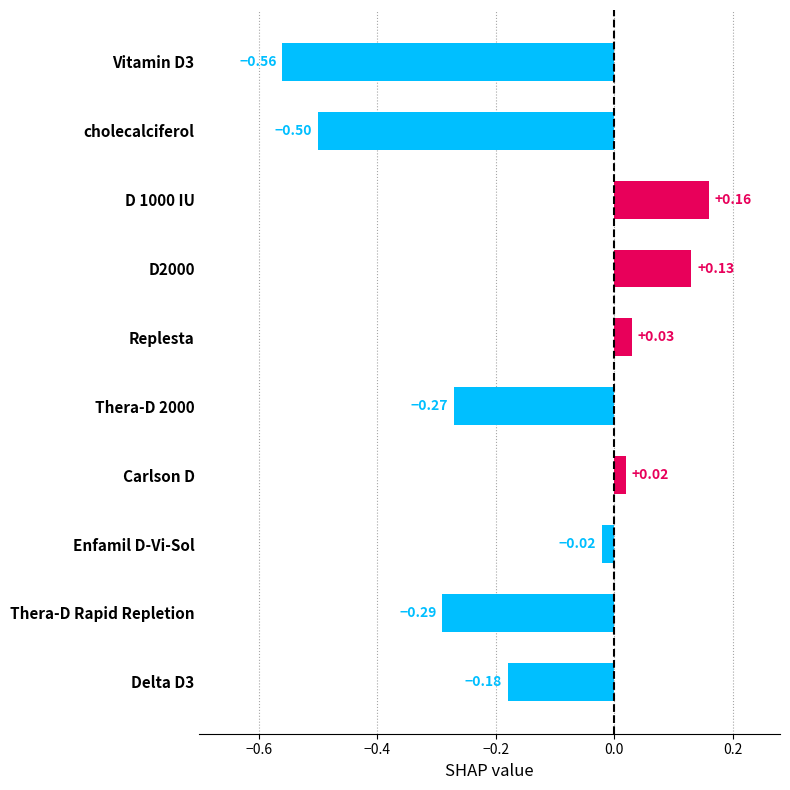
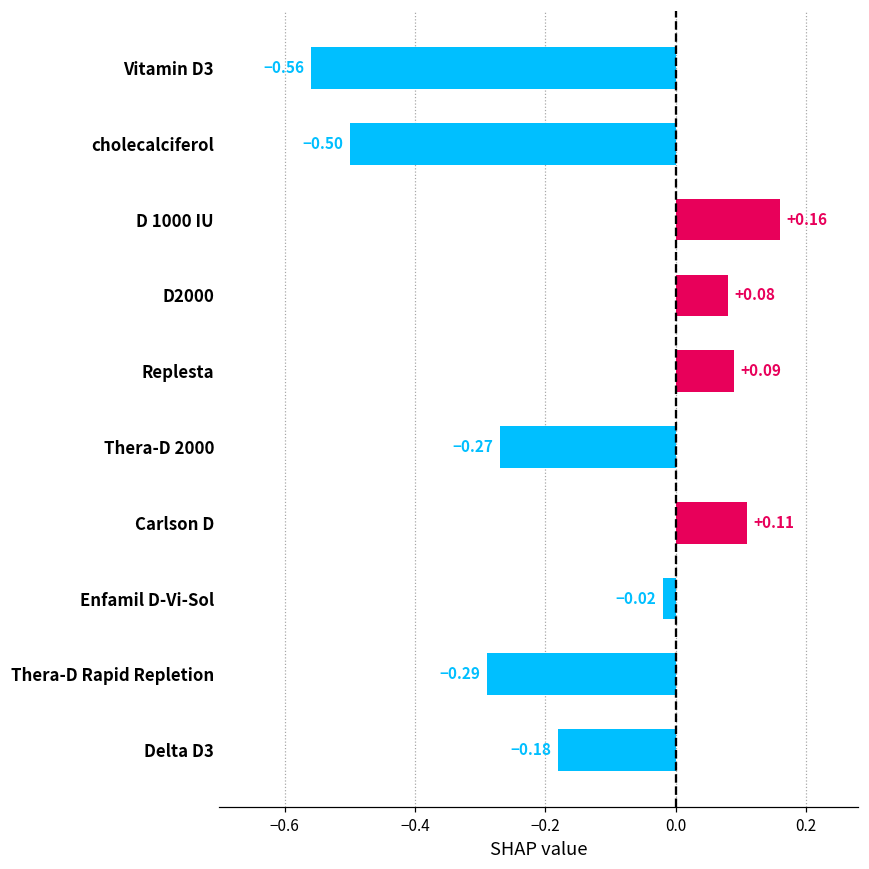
D2000: +0.13 -> +0.08
Replesta: +0.03 -> +0.09
Carlson D: +0.02 -> +0.11
